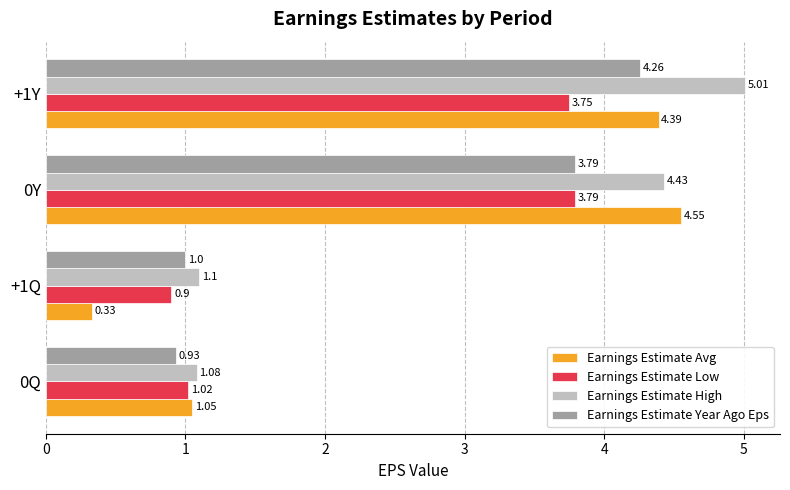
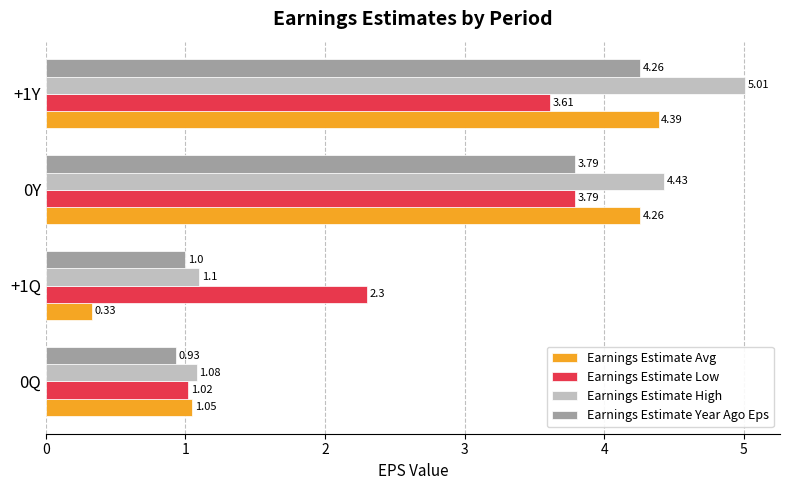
Earnings Estimate Low, +1Y: 3.75 -> 3.61
Earnings Estimate Avg, 0Y: 4.55 -> 4.26
Earnings Estimate Low, +1Q: 0.9 -> 2.3
